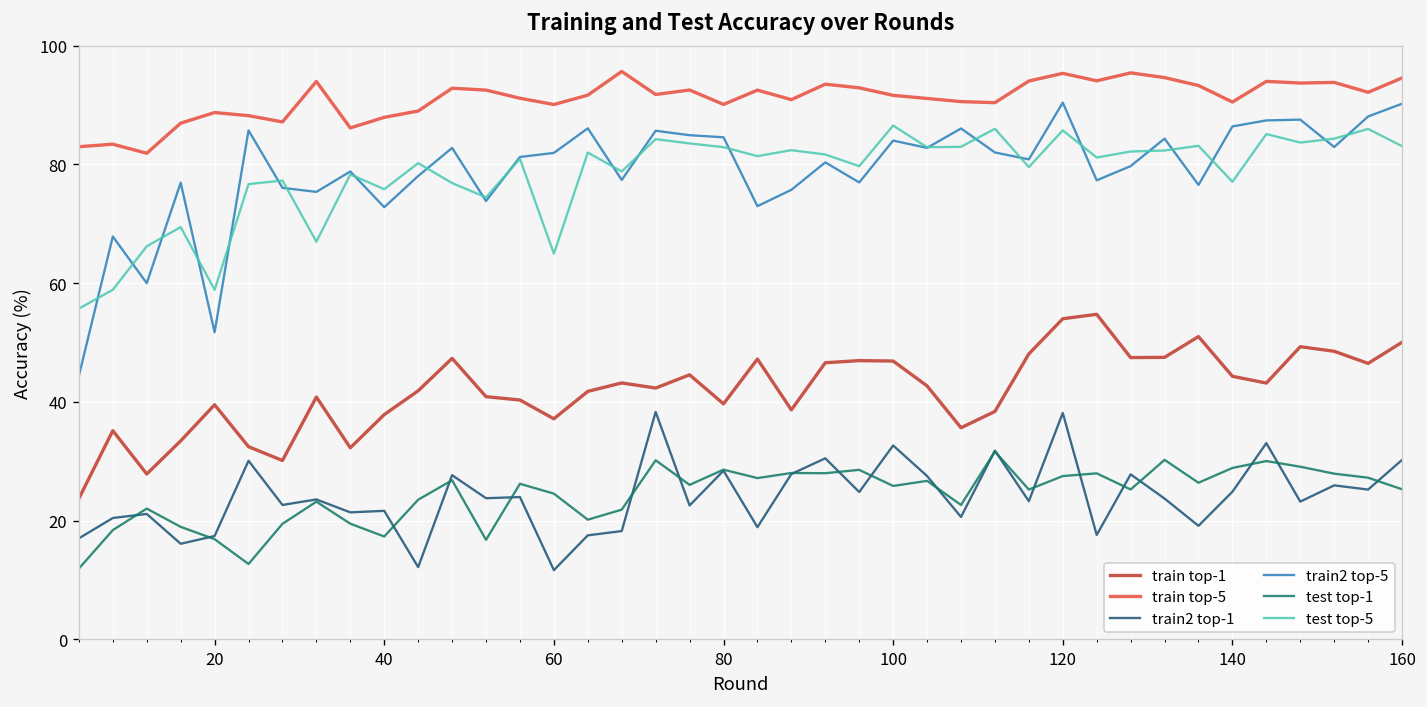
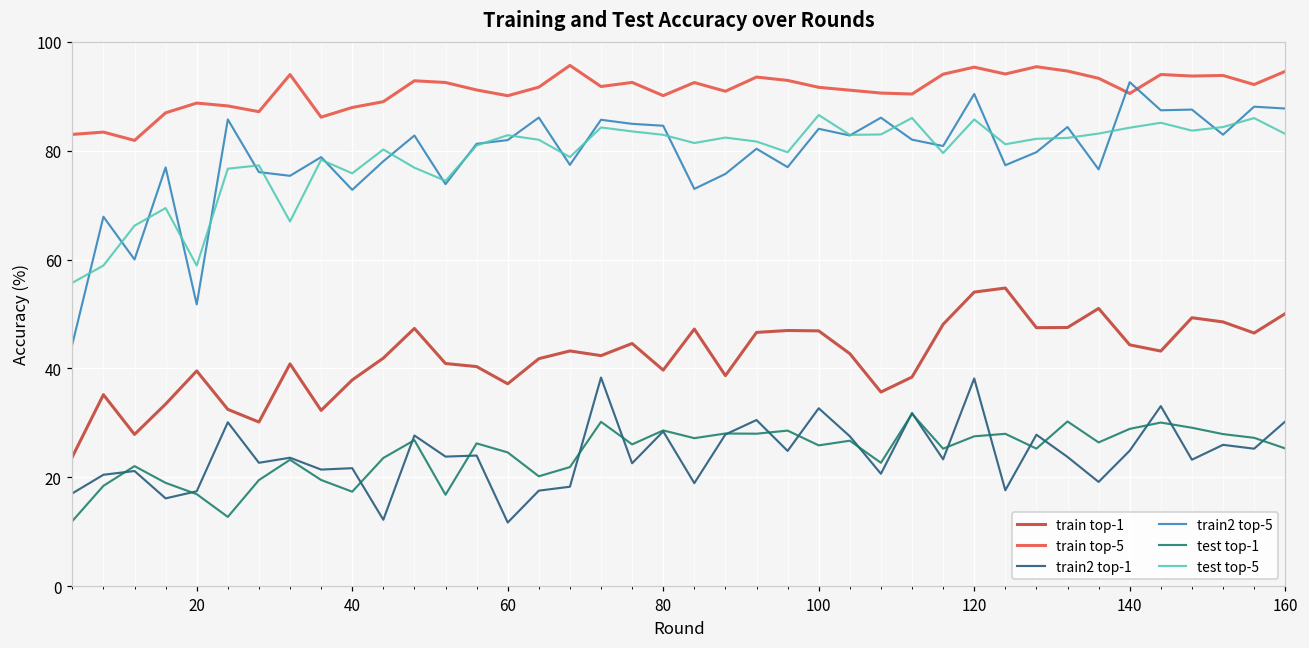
test top-5, 60: 65 -> 83
train2 top-5, 140: 86 -> 93
test top-5, 140: 77 -> 84
train2 top-5, 160: 90 -> 88
